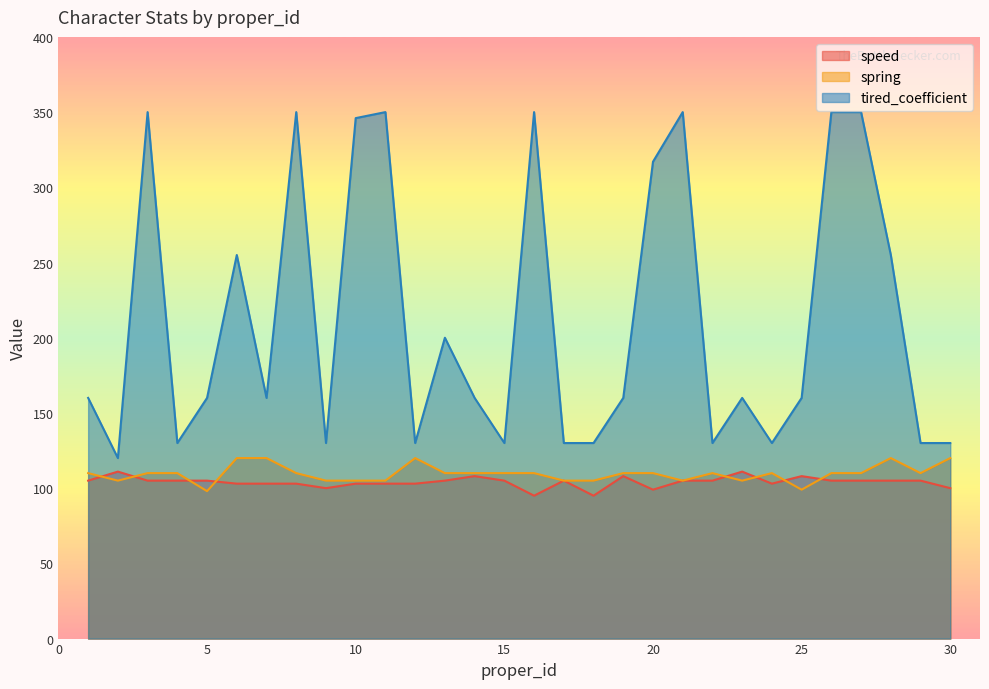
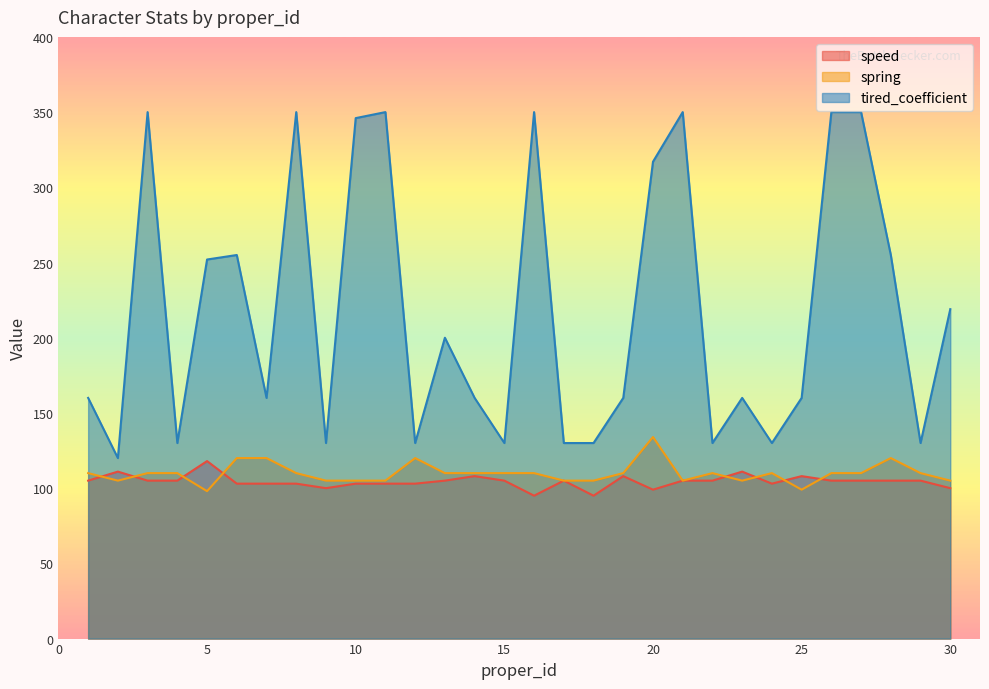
speed, 5: 105 -> 118
tired_coefficient, 5: 160 -> 252
spring, 20: 110 -> 134
spring, 30: 120 -> 105
tired_coefficient, 30: 130 -> 219
